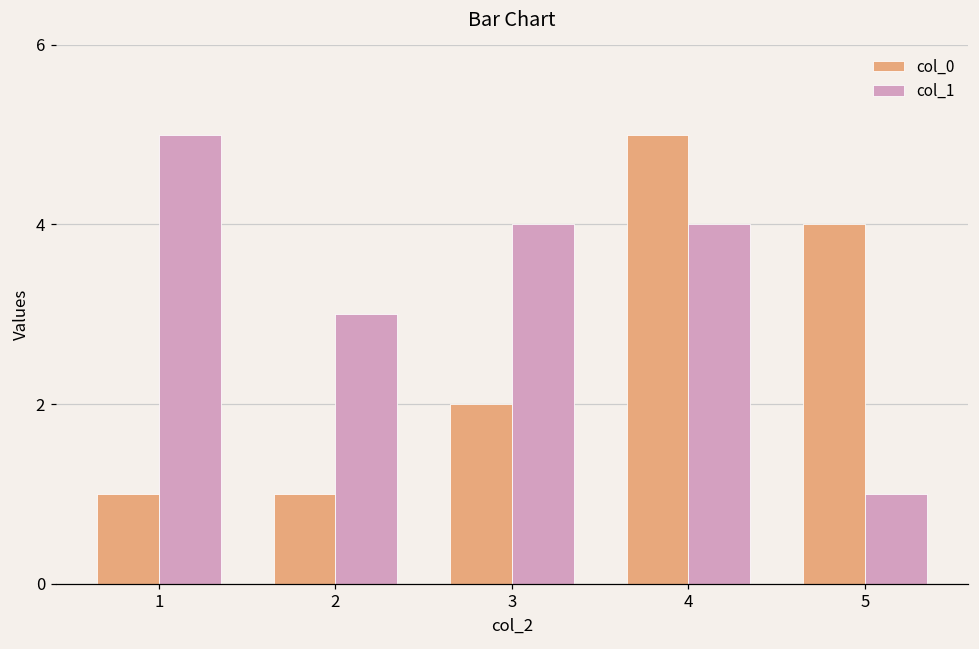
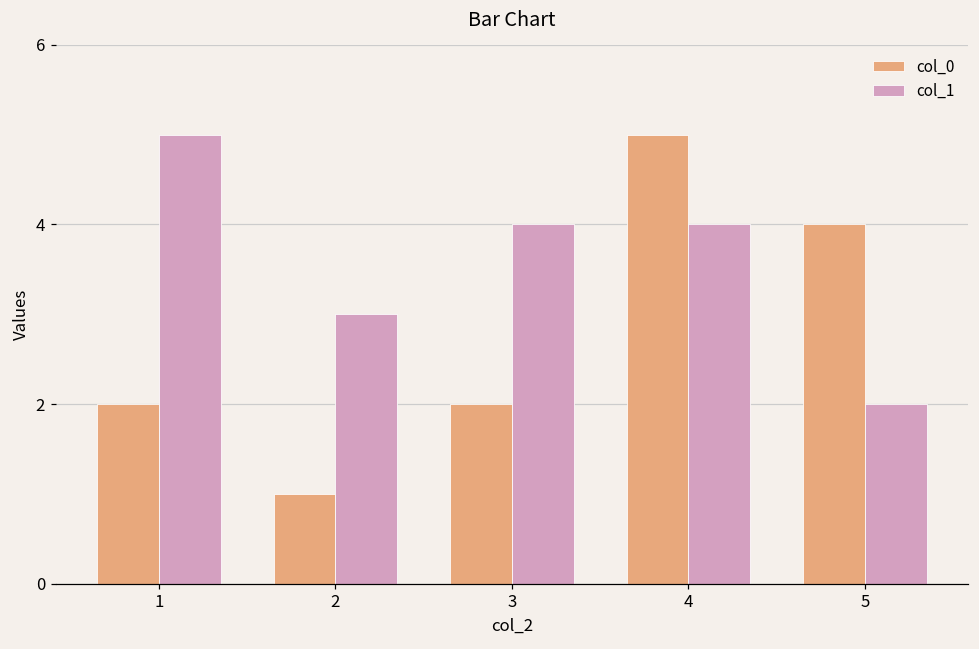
col_0, 1: 1 -> 2
col_1, 5: 1 -> 2
